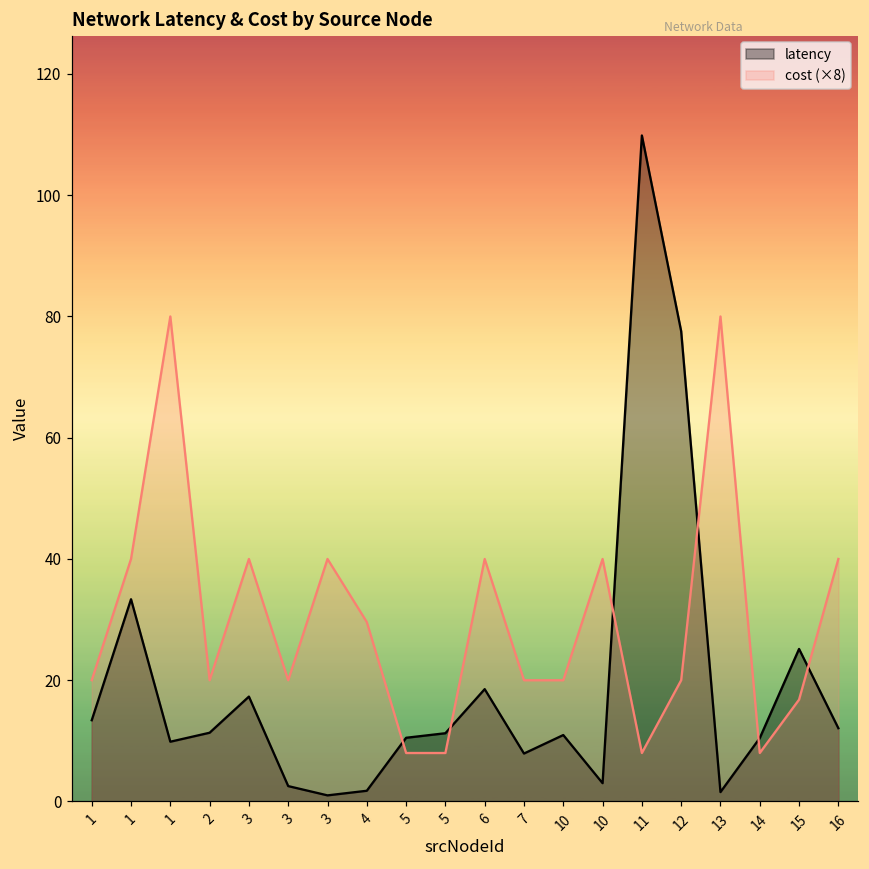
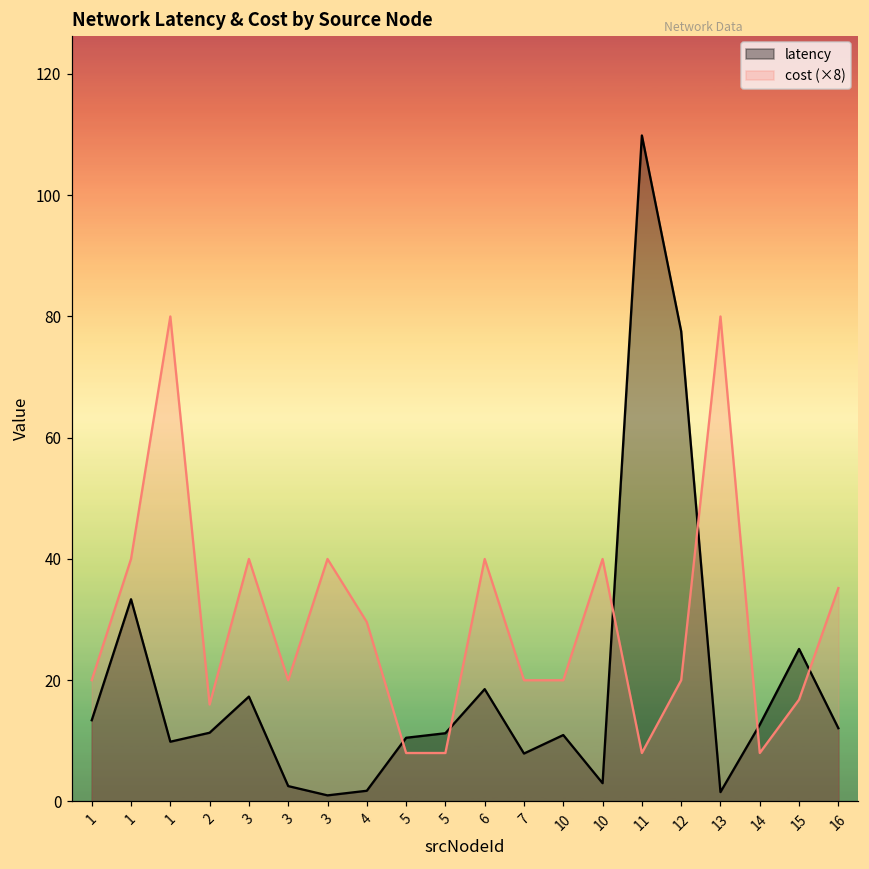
cost (×8), 2: 20 -> 16
latency, 14: 10 -> 13
cost (×8), 16: 40 -> 35
